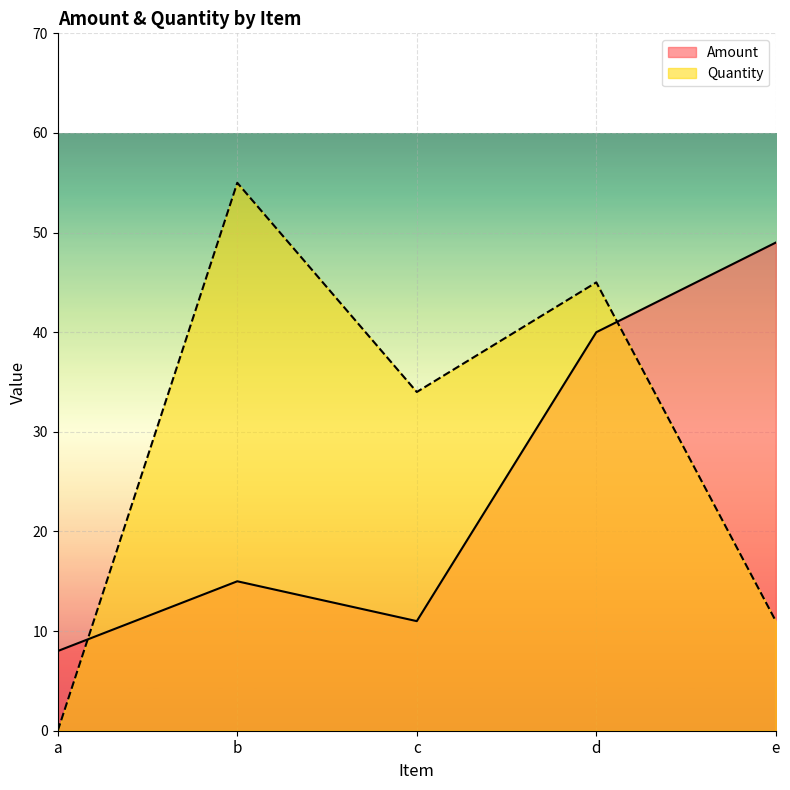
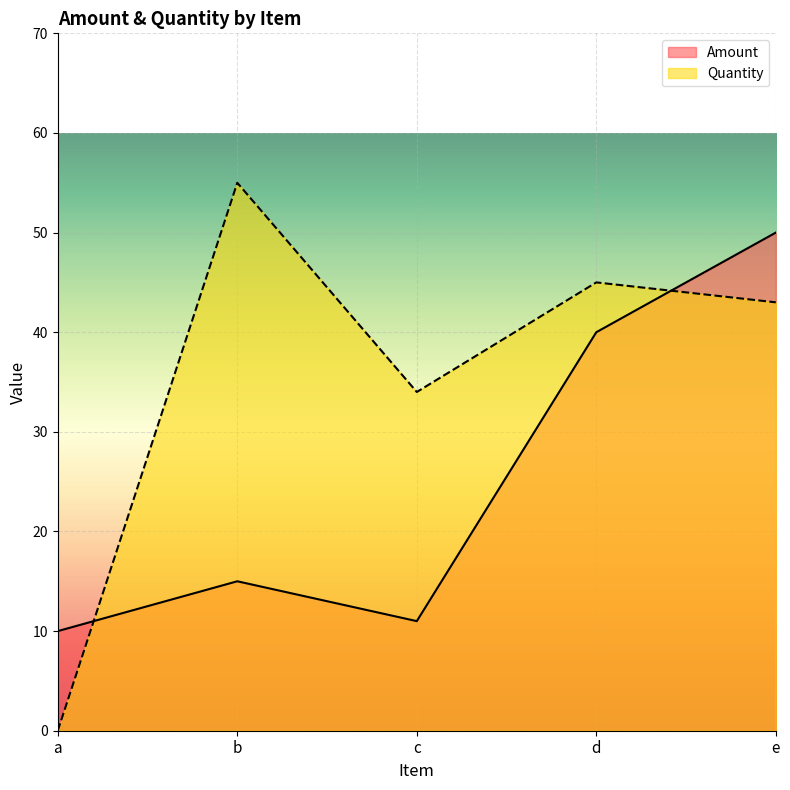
Amount, a: 8 -> 10
Amount, e: 49 -> 50
Quantity, e: 11 -> 43
